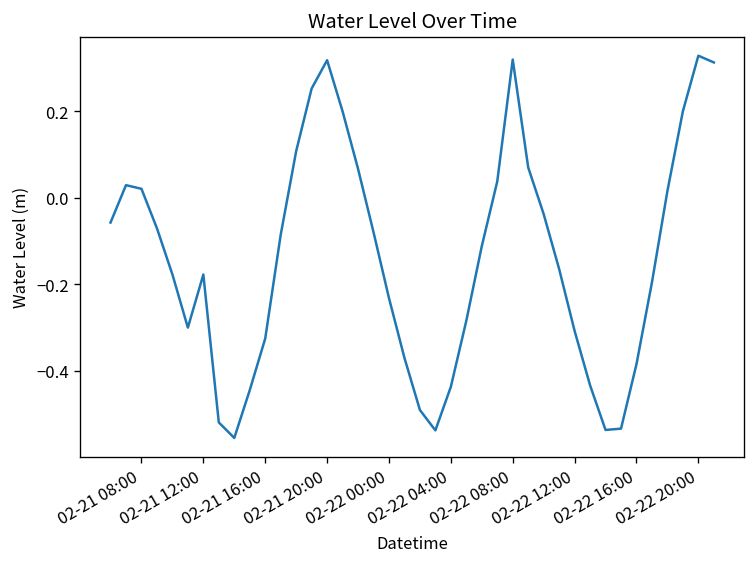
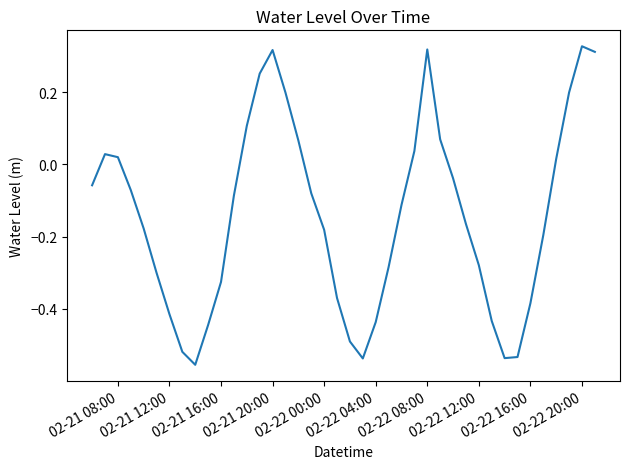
02-21 12:00: -0.18 -> -0.42
02-22 00:00: -0.23 -> -0.18
02-22 12:00: -0.31 -> -0.28
